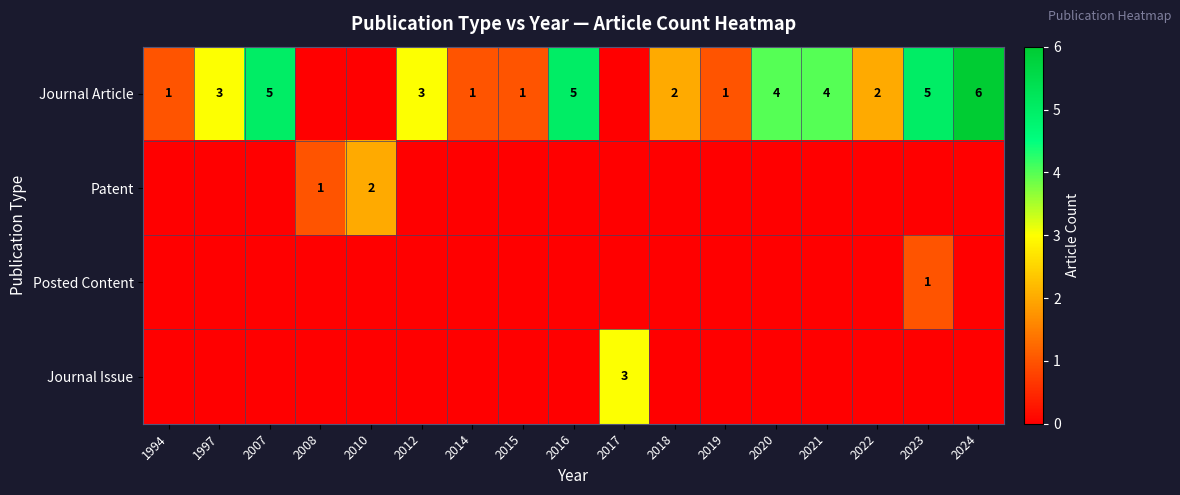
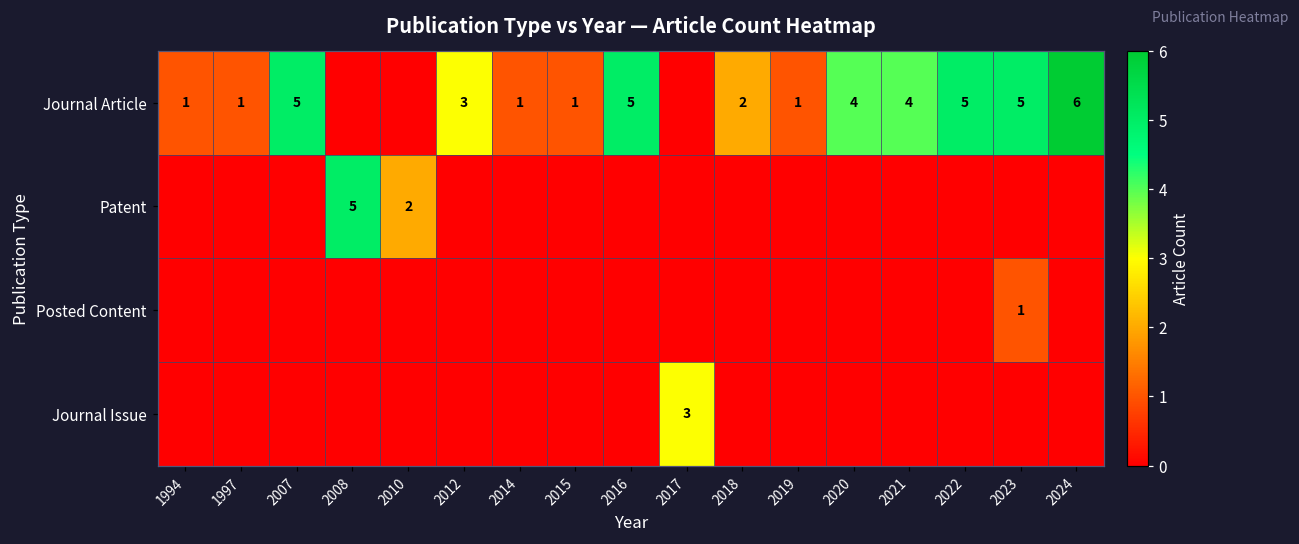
Journal Article, 1997: 3 -> 1
Journal Article, 2022: 2 -> 5
Patent, 2008: 1 -> 5
